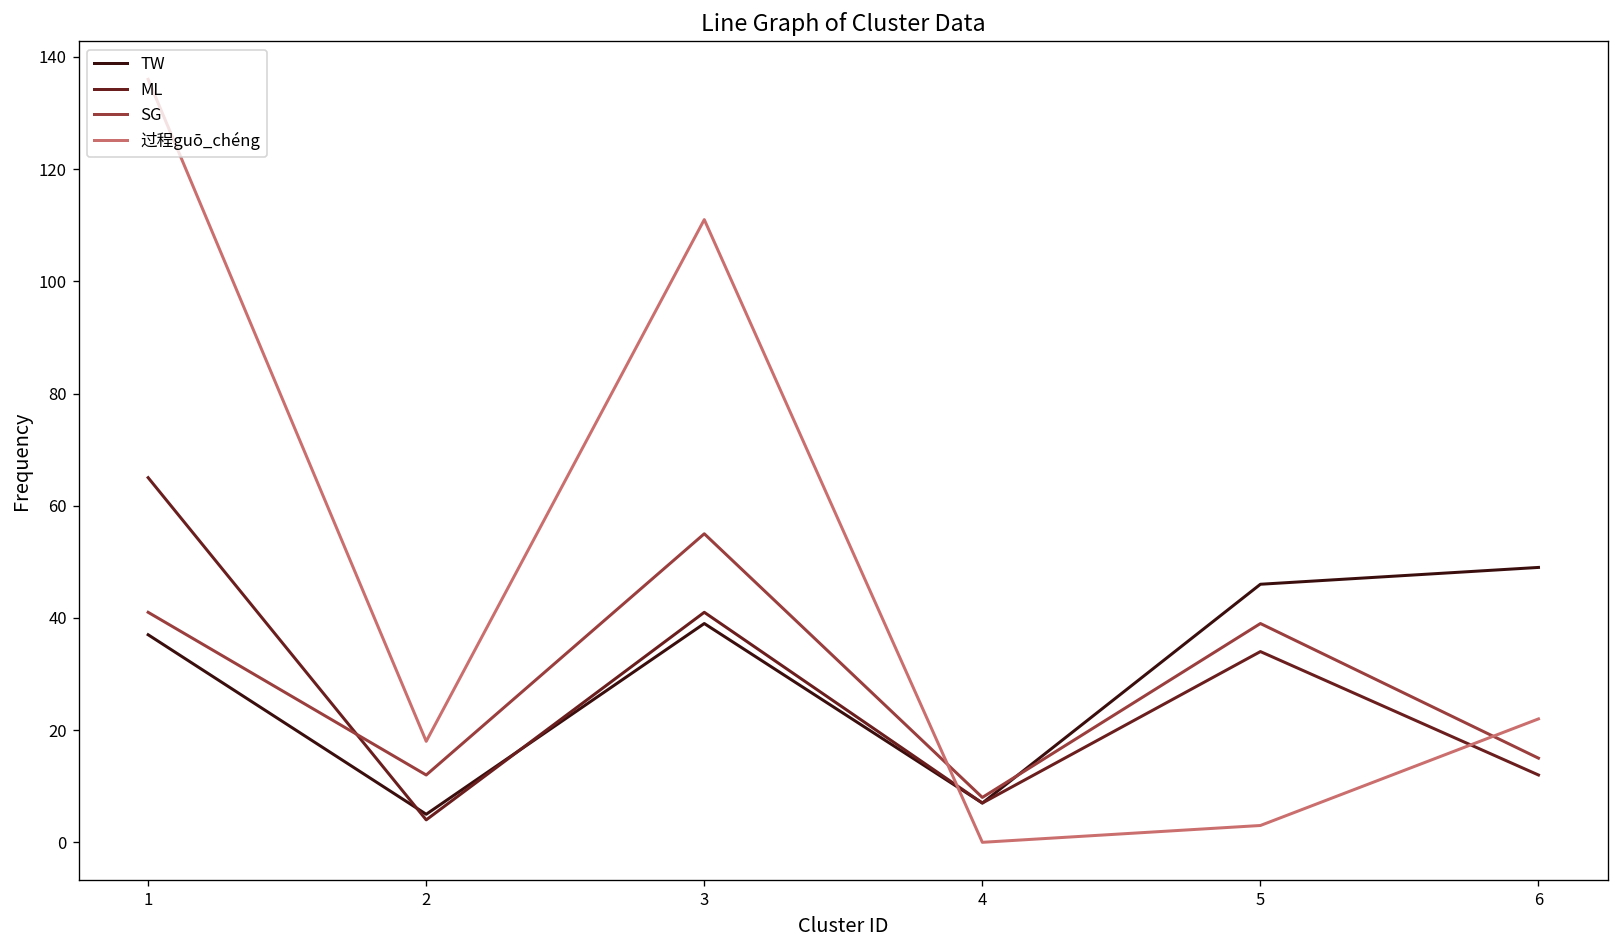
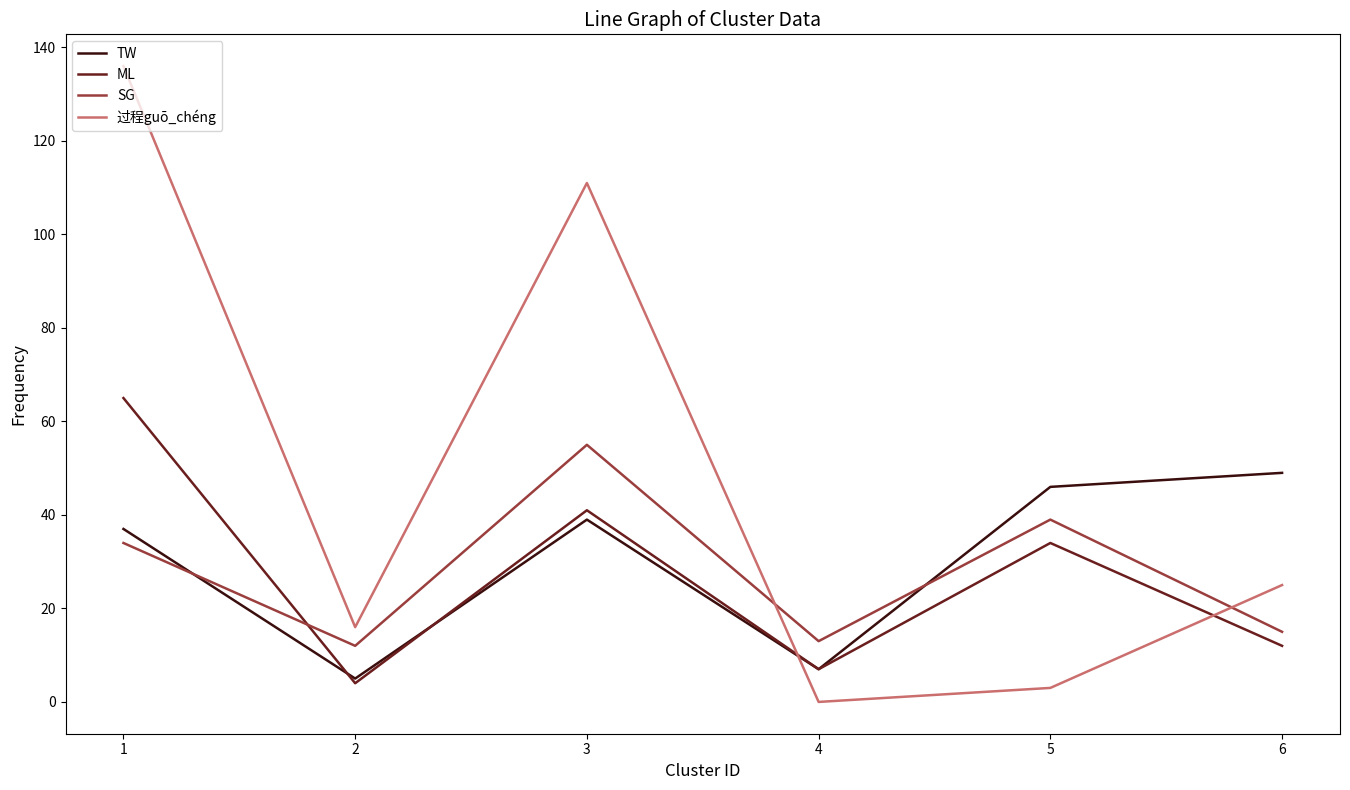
SG, 1: 41 -> 34
过程guō_chéng, 2: 18 -> 16
SG, 4: 8 -> 13
过程guō_chéng, 6: 22 -> 25
